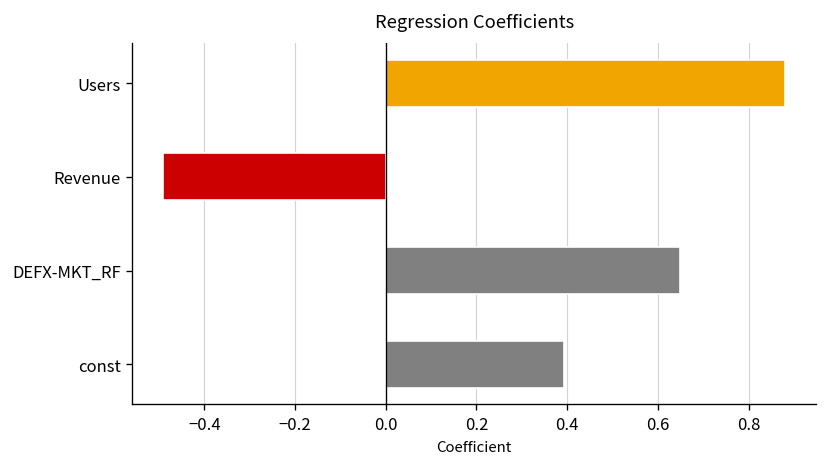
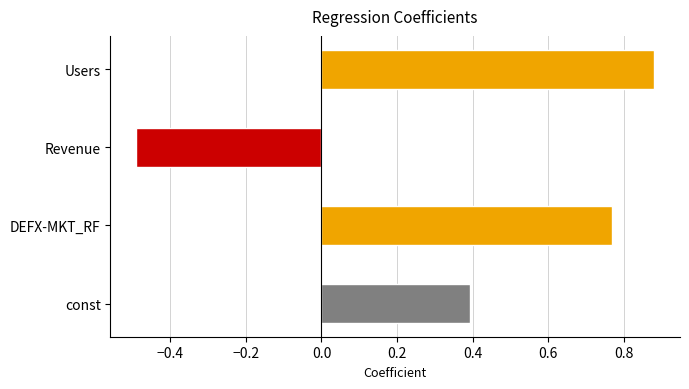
DEFX-MKT_RF: 0.65 -> 0.77
